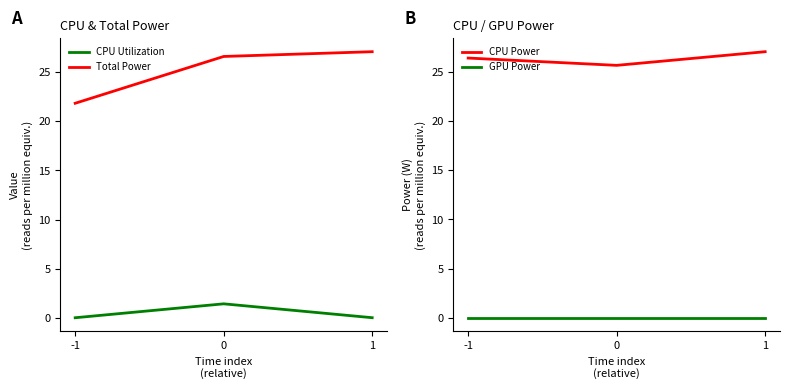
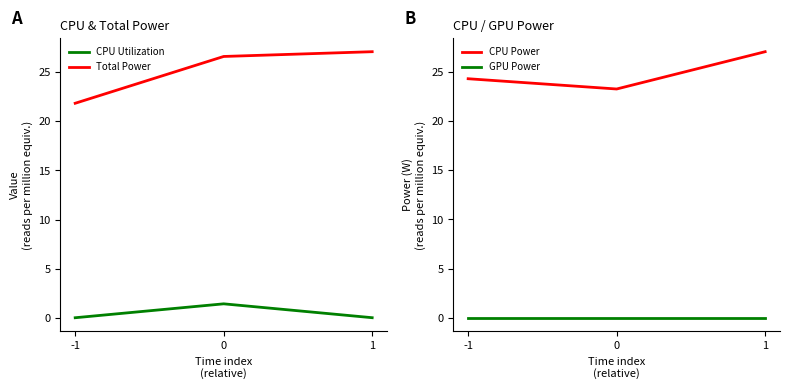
CPU / GPU Power, CPU Power, -1: 26 -> 24
CPU / GPU Power, CPU Power, 0: 26 -> 23
